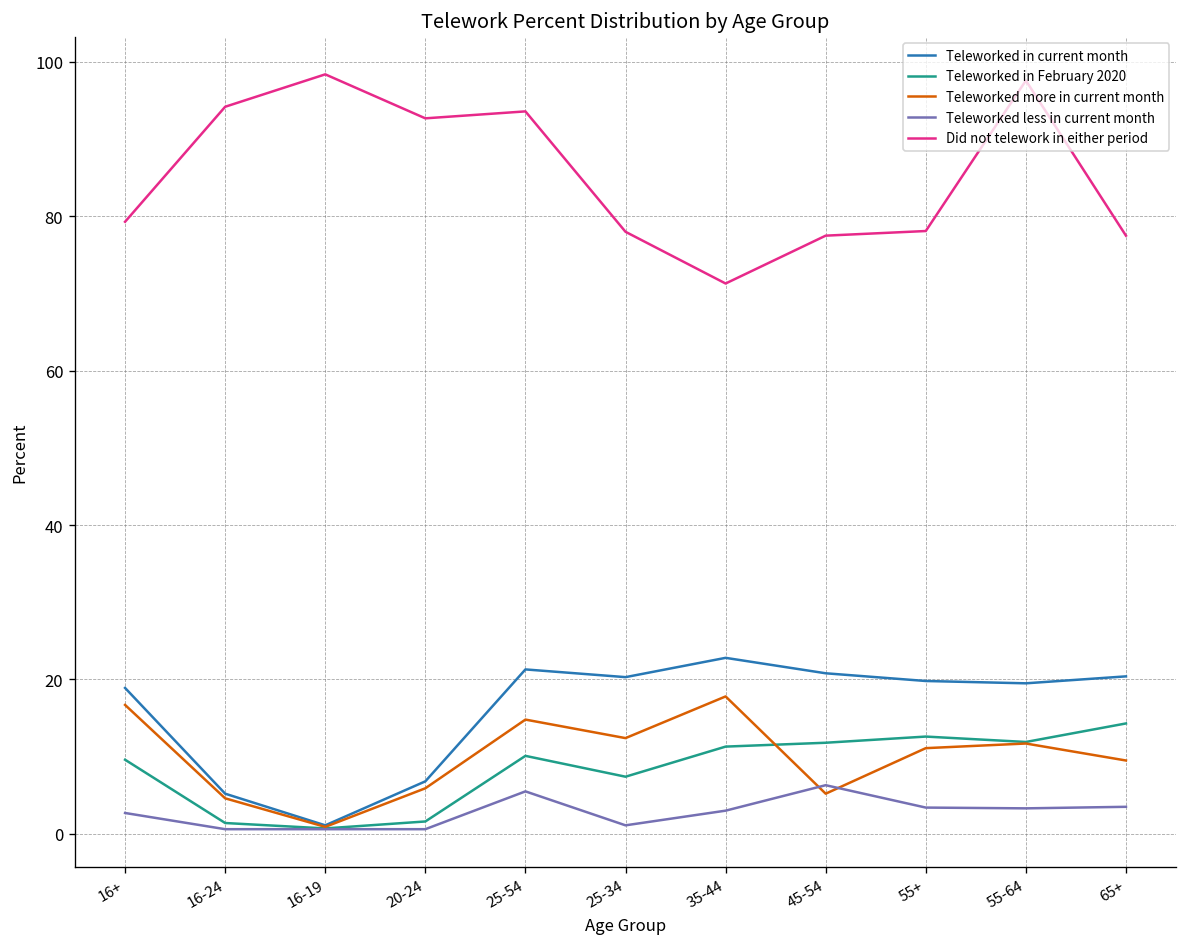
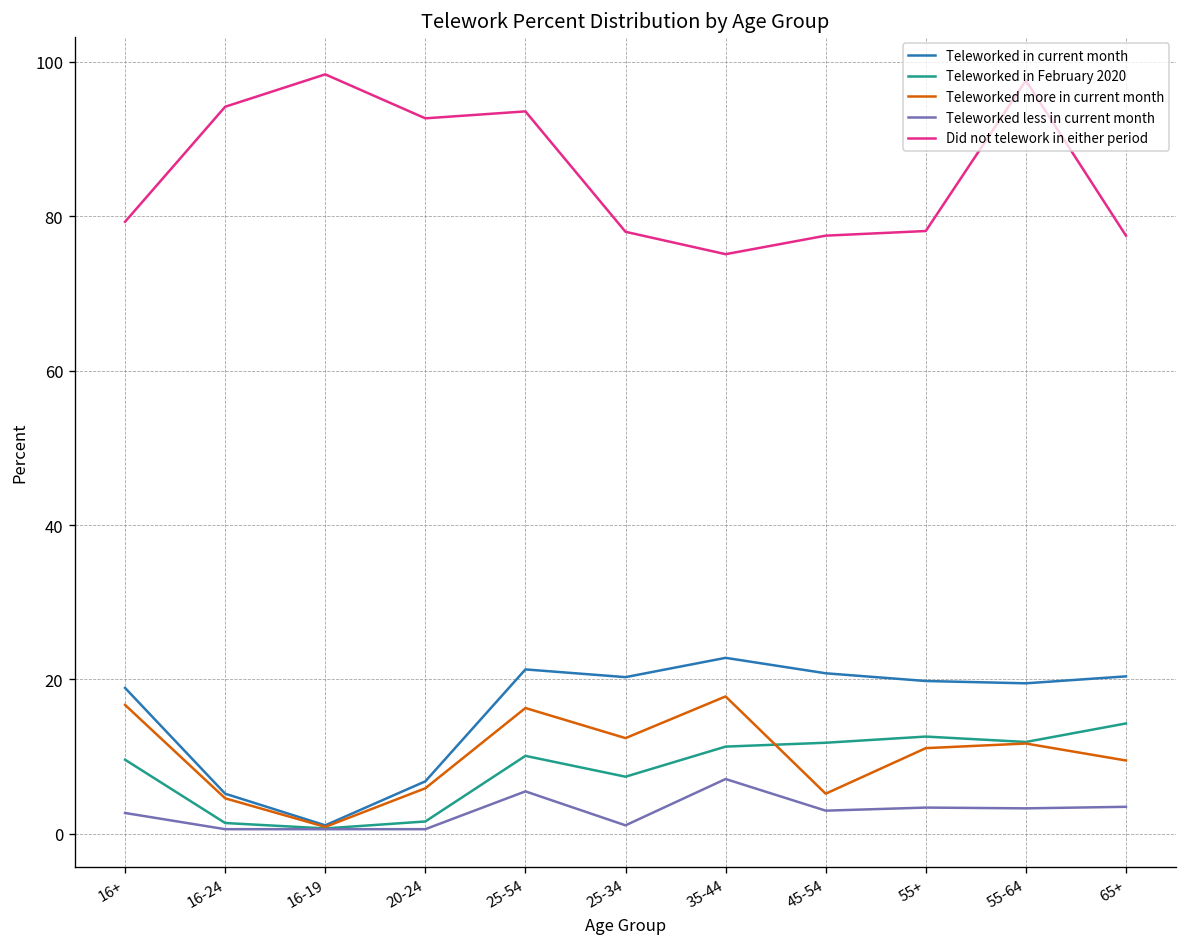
Teleworked more in current month, 25-54: 15 -> 16
Teleworked less in current month, 35-44: 3 -> 7
Did not telework in either period, 35-44: 71 -> 75
Teleworked less in current month, 45-54: 6 -> 3
